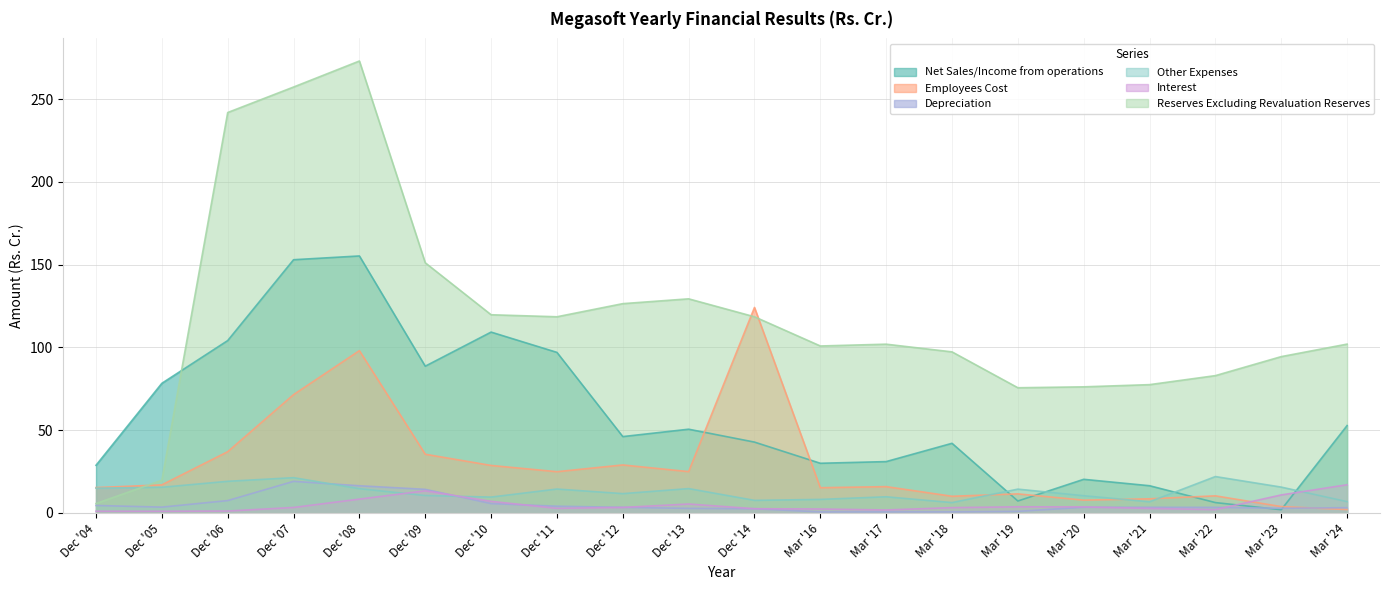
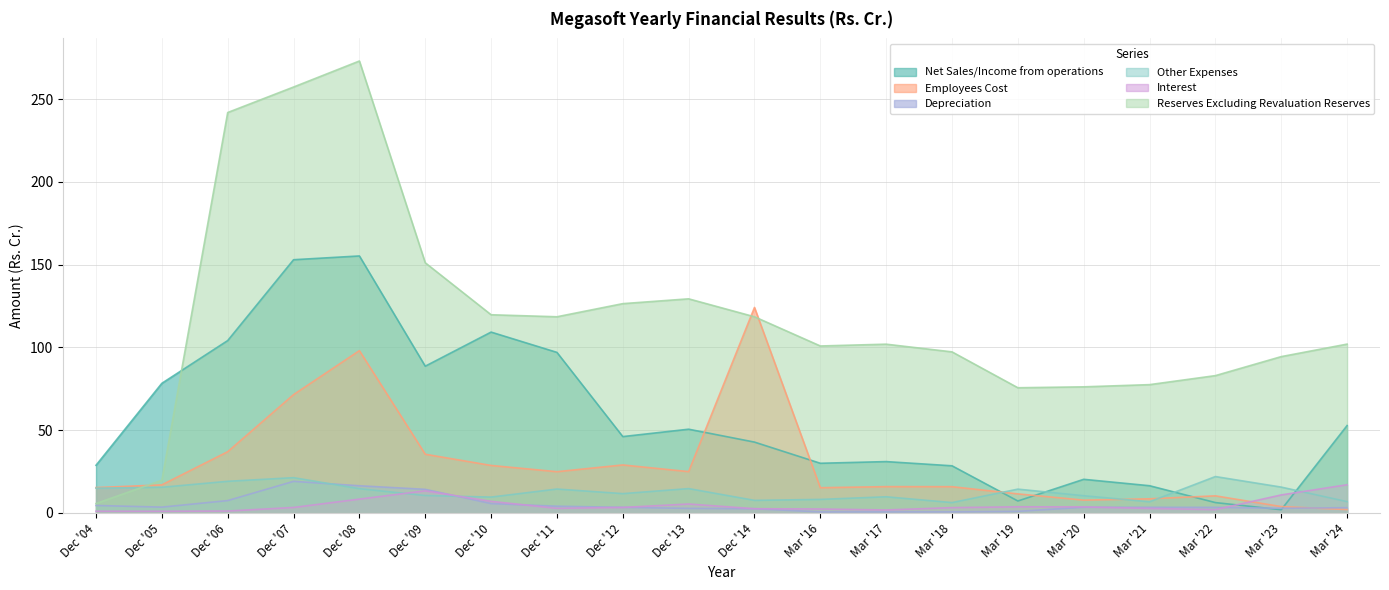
Net Sales/Income from operations, Mar '18: 42 -> 29
Employees Cost, Mar '18: 10 -> 16
